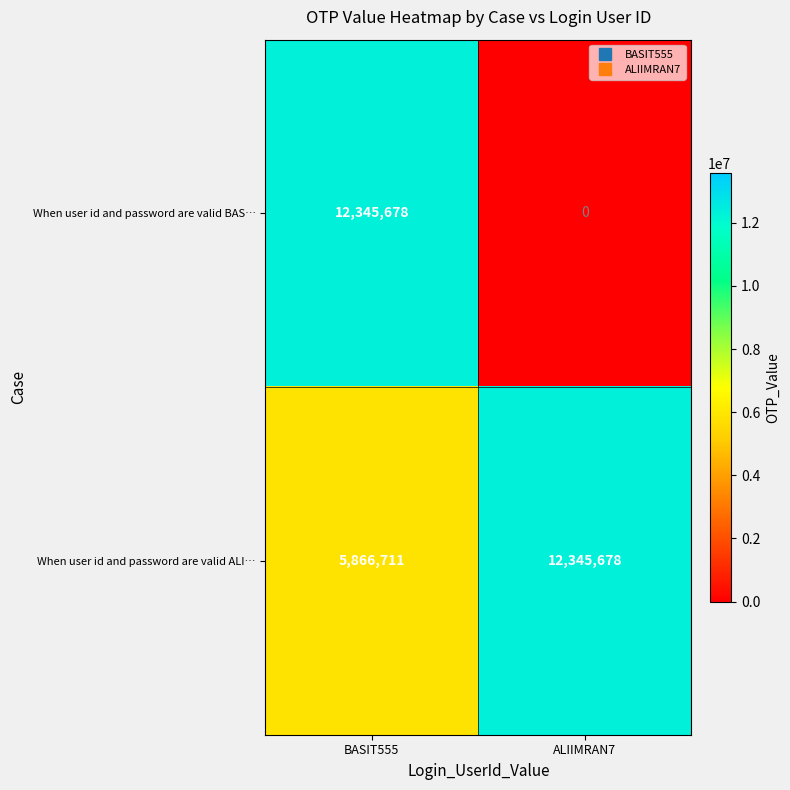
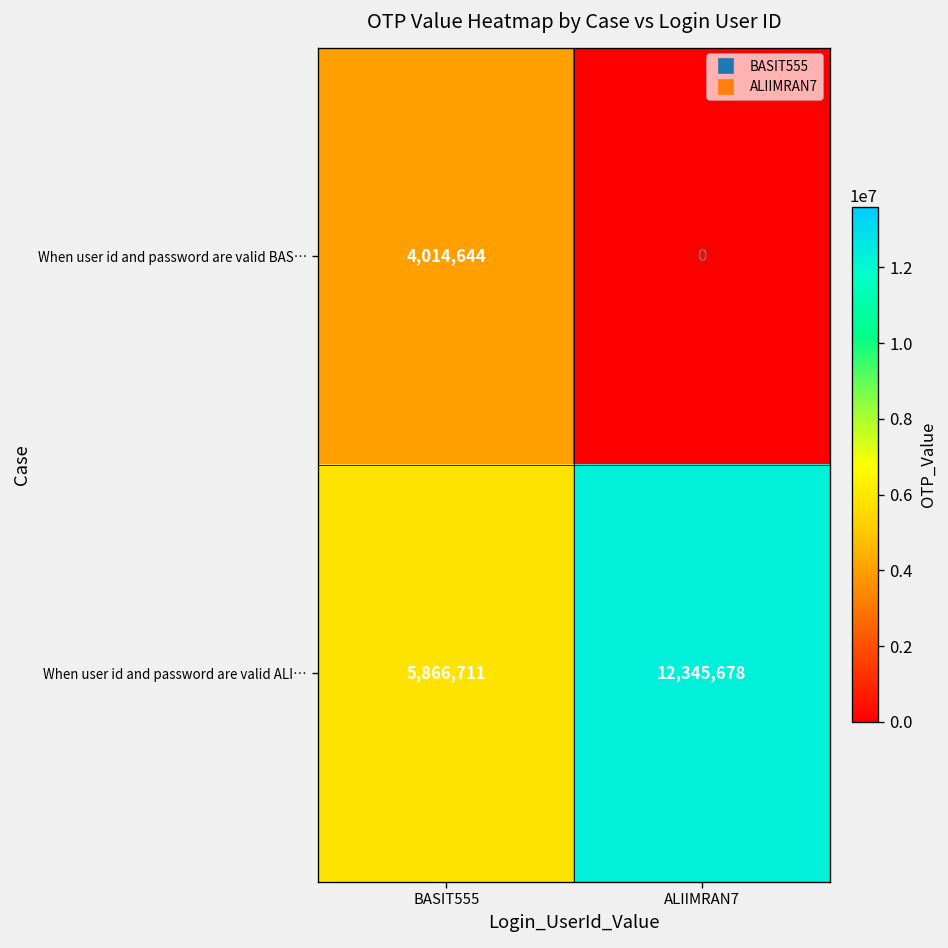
When user id and password are valid BAS…, BASIT555: 12,345,678 -> 4,014,644
